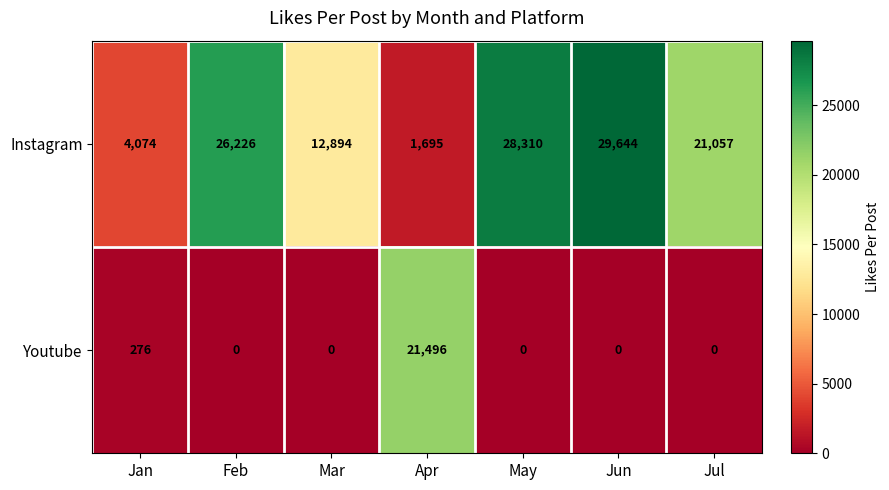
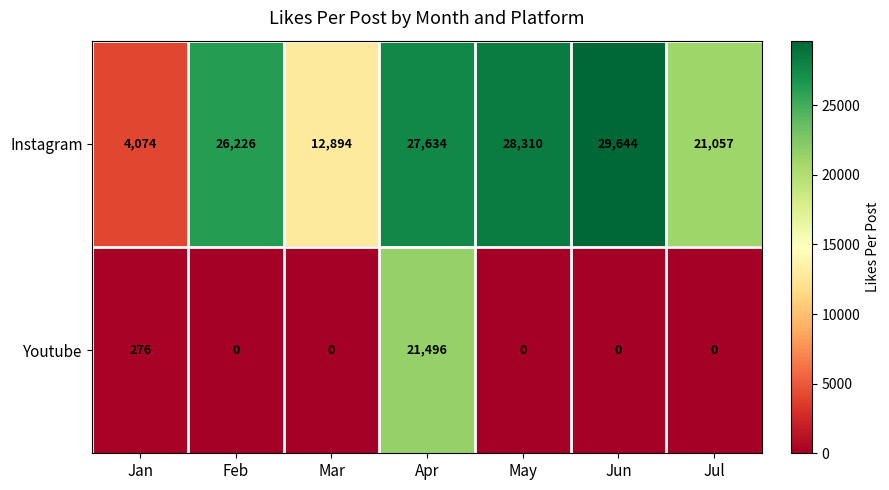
Instagram, Apr: 1,695 -> 27,634
